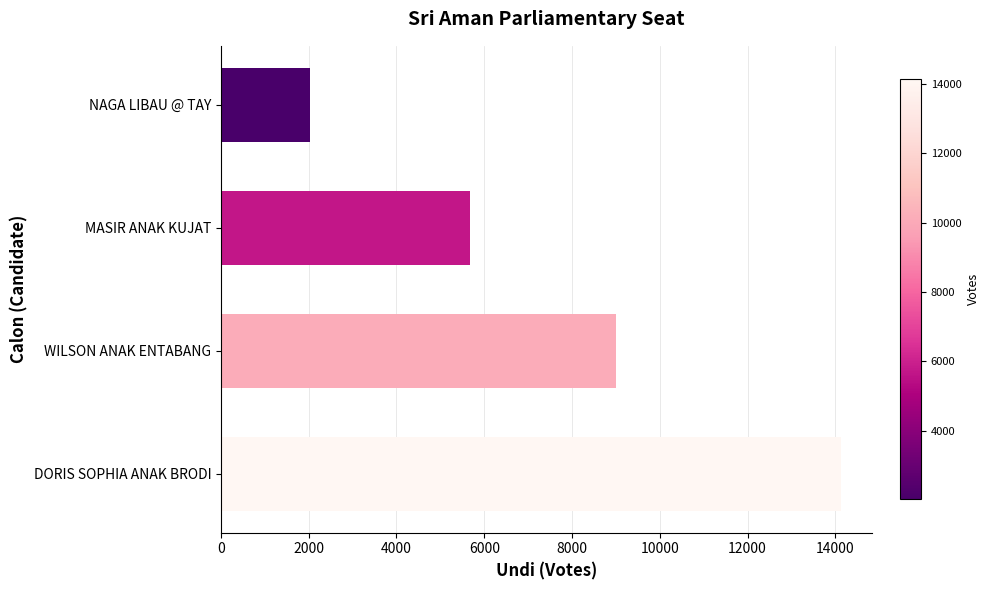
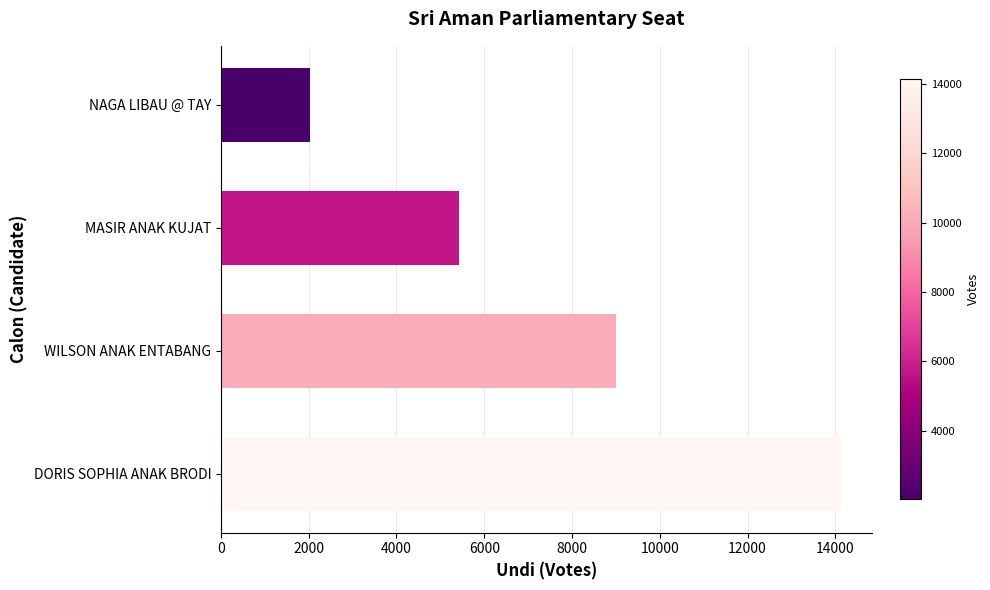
MASIR ANAK KUJAT: 5700 -> 5400
